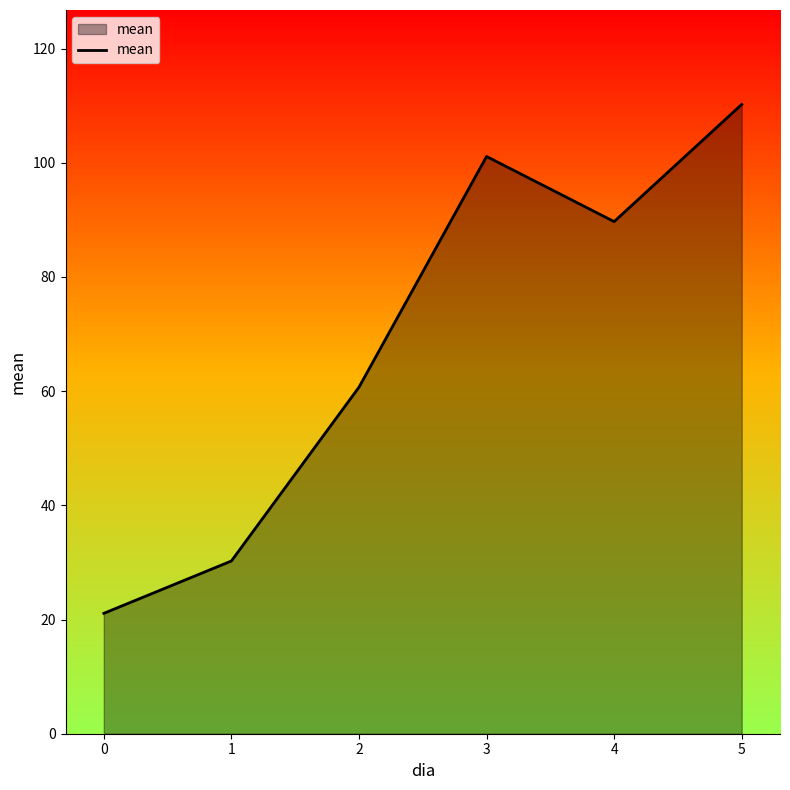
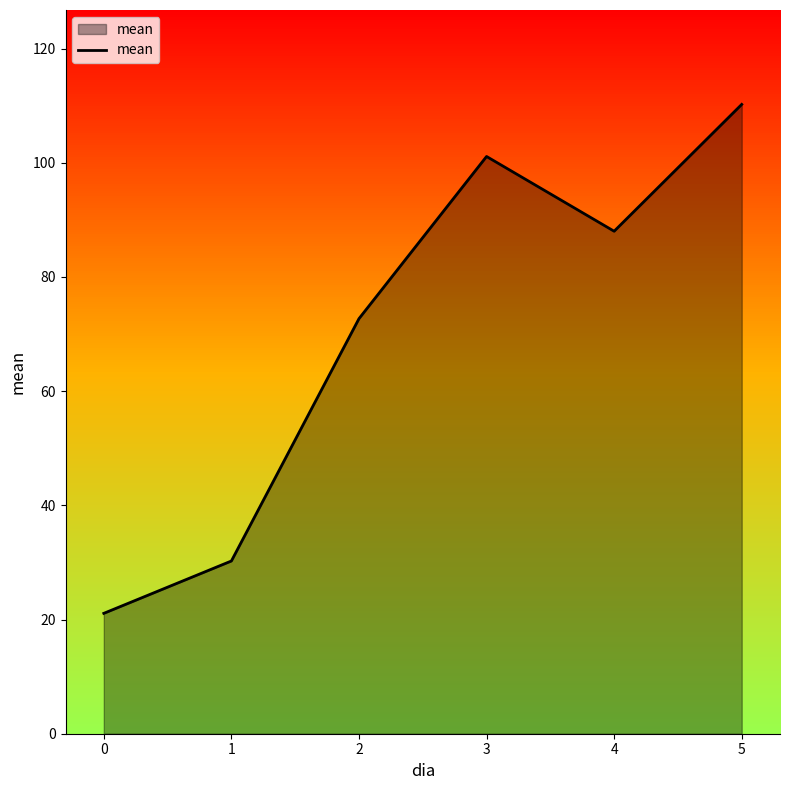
mean, 2: 61 -> 73
mean, 4: 90 -> 88
